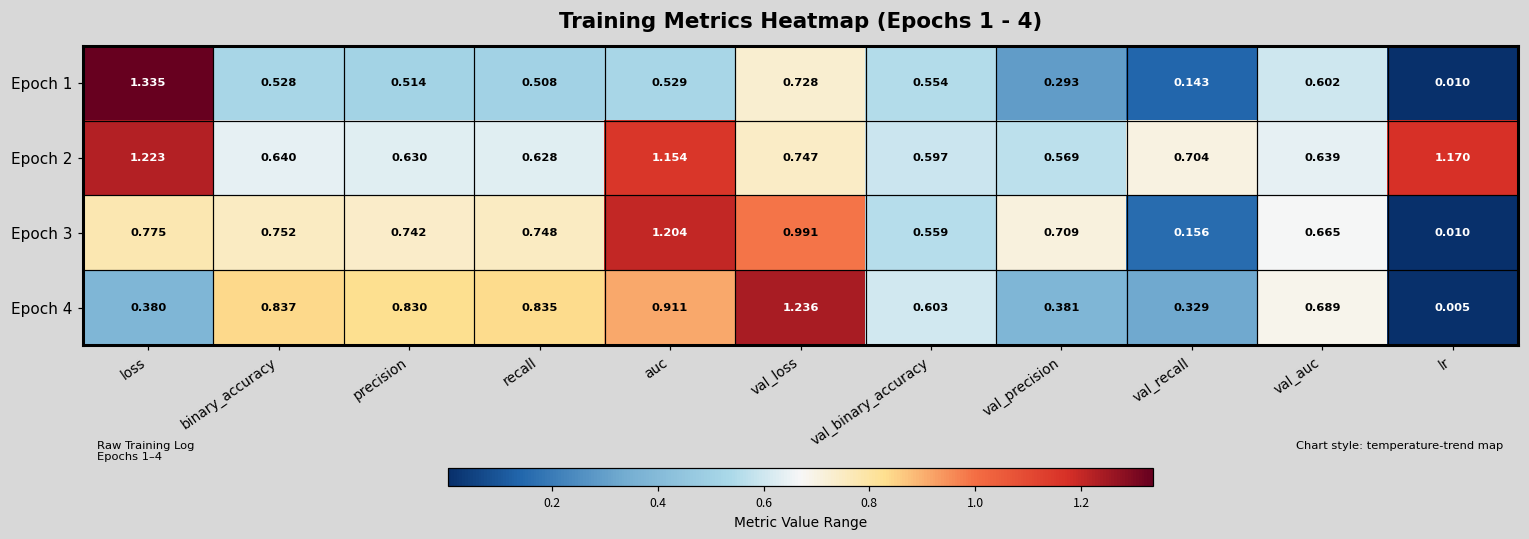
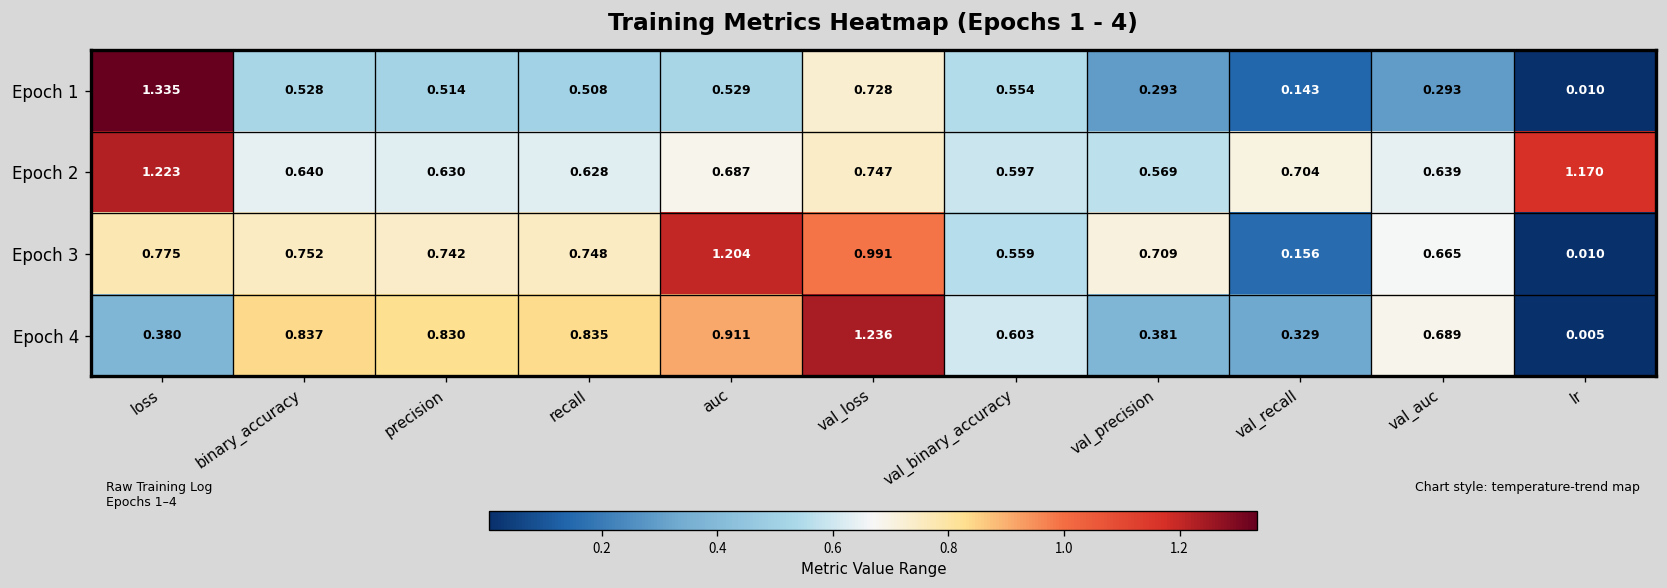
Epoch 1, val_auc: 0.602 -> 0.293
Epoch 2, auc: 1.154 -> 0.687
